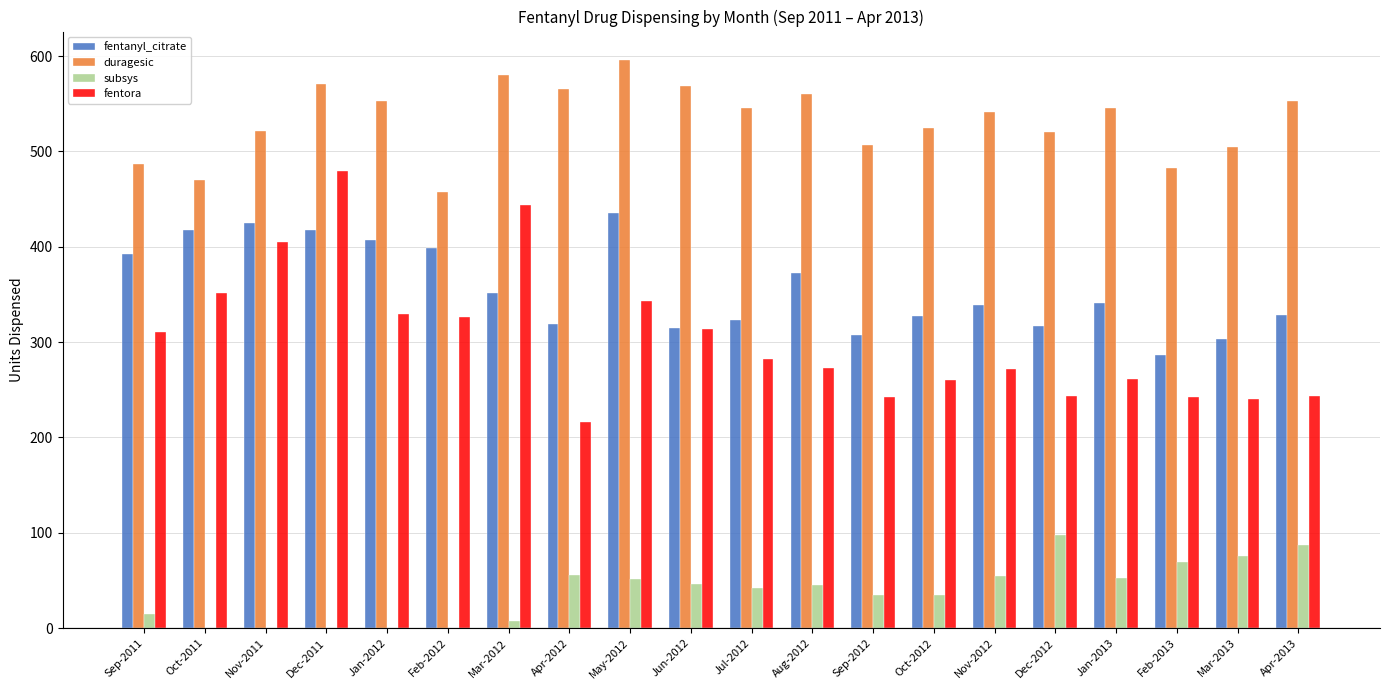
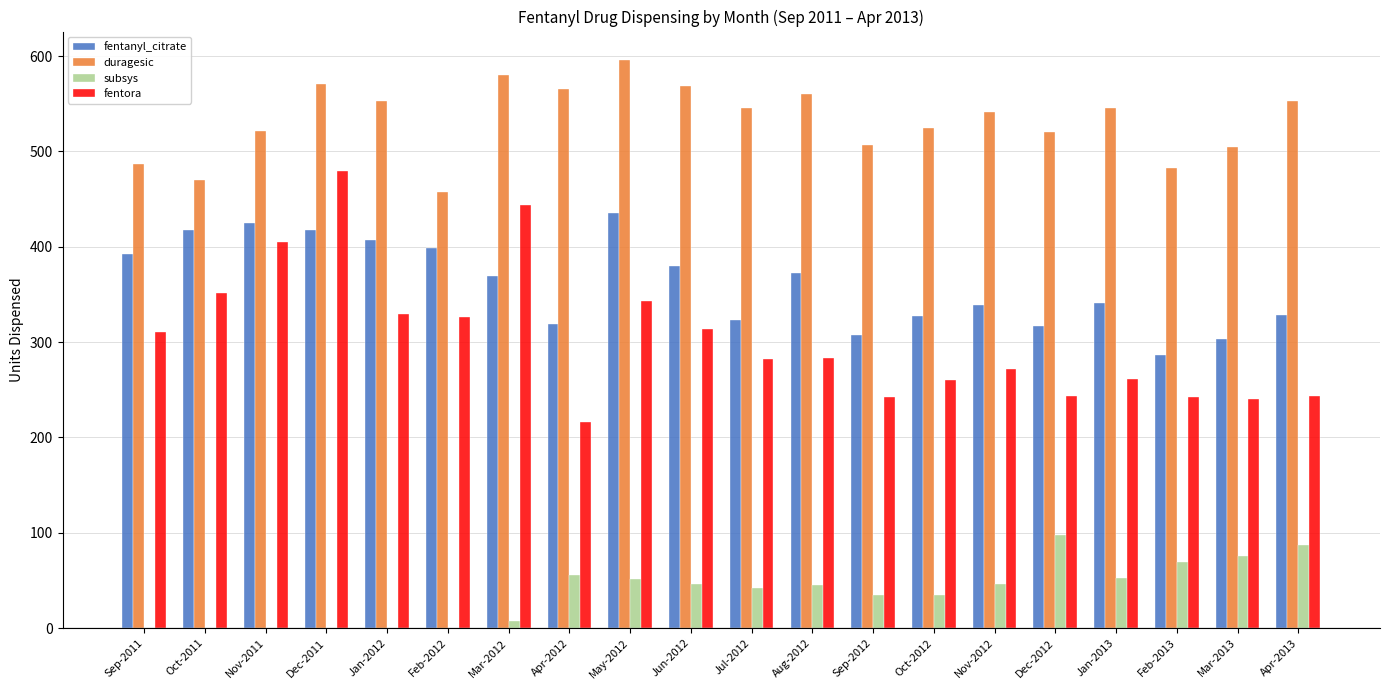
subsys, Sep-2011: 20 -> 0
fentanyl_citrate, Mar-2012: 350 -> 370
fentanyl_citrate, Jun-2012: 320 -> 380
fentora, Aug-2012: 270 -> 280
subsys, Nov-2012: 60 -> 50
